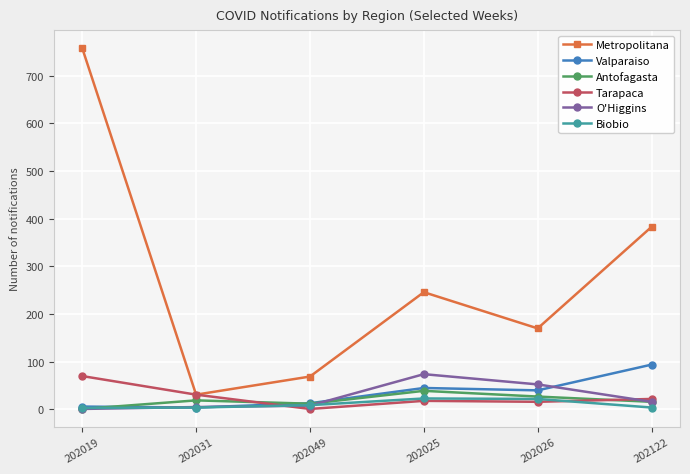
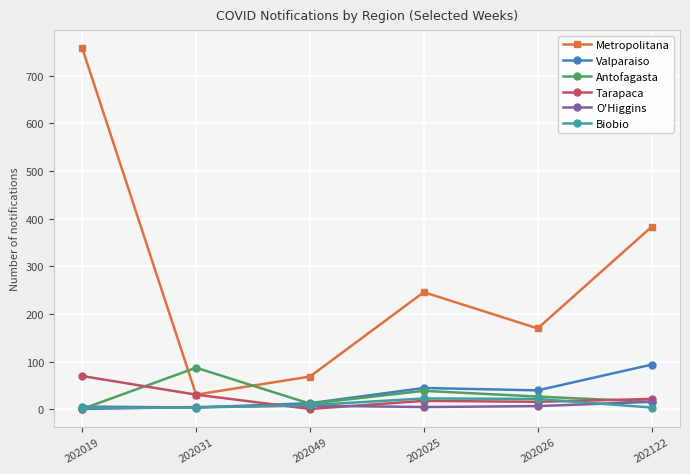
Antofagasta, 202031: 20 -> 90
O'Higgins, 202025: 70 -> 10
O'Higgins, 202026: 50 -> 10
